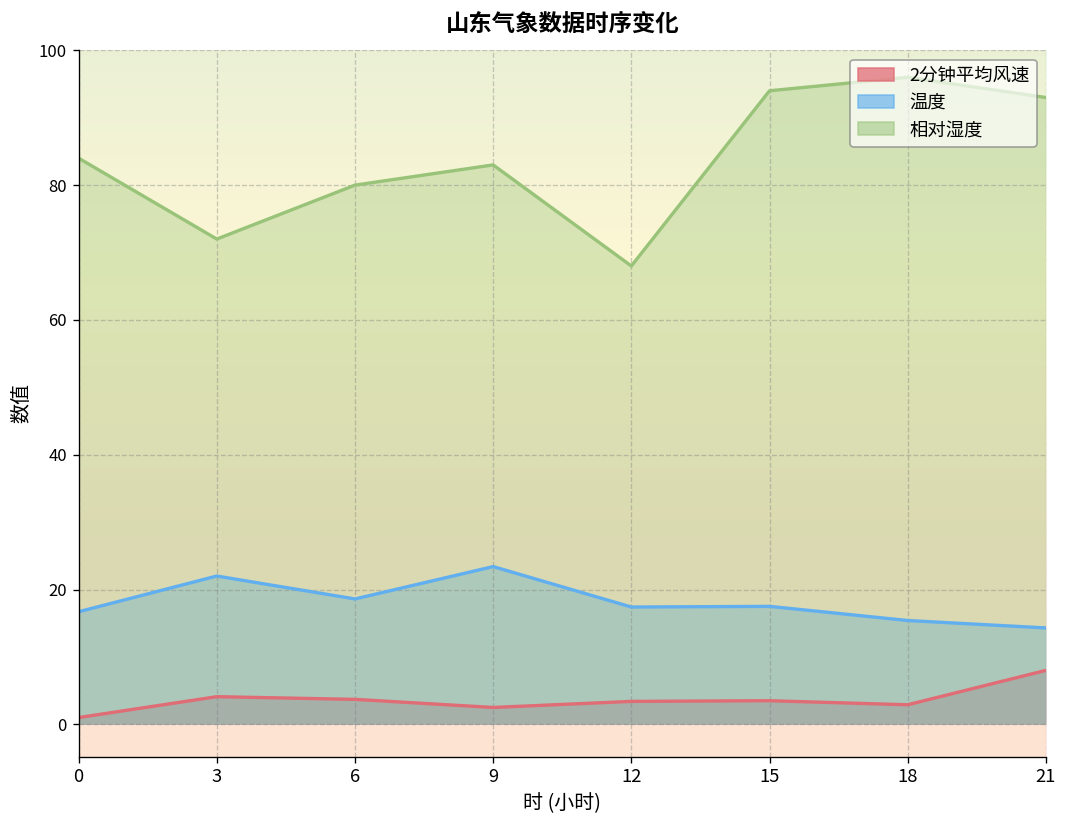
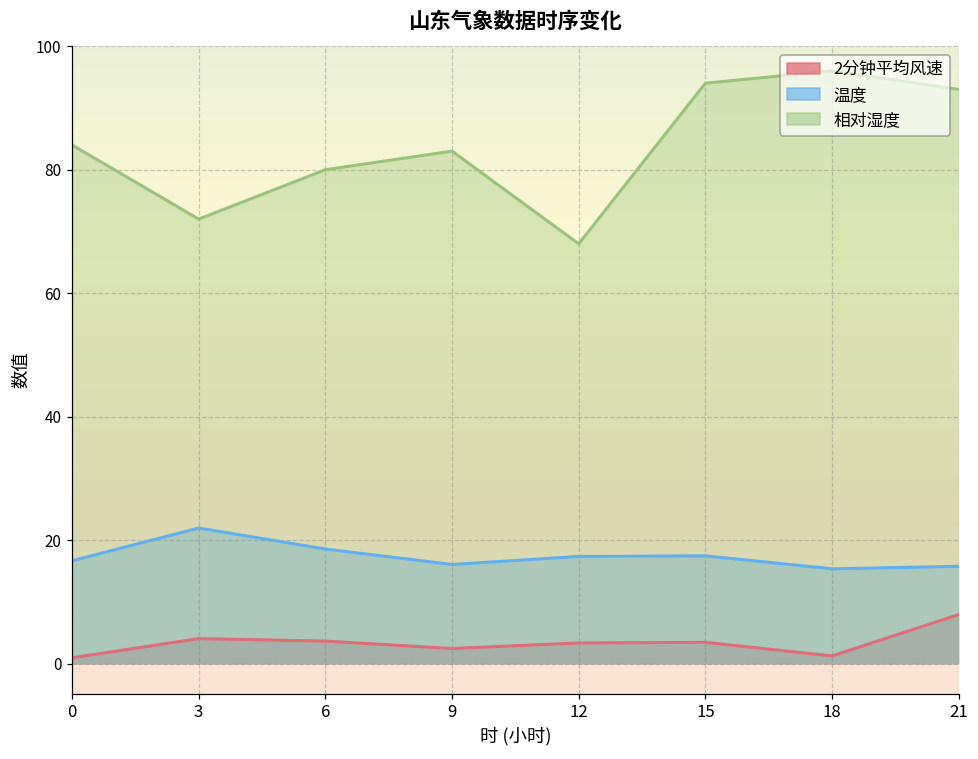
温度, 9: 23 -> 16
2分钟平均风速, 18: 3 -> 1
温度, 21: 14 -> 16
